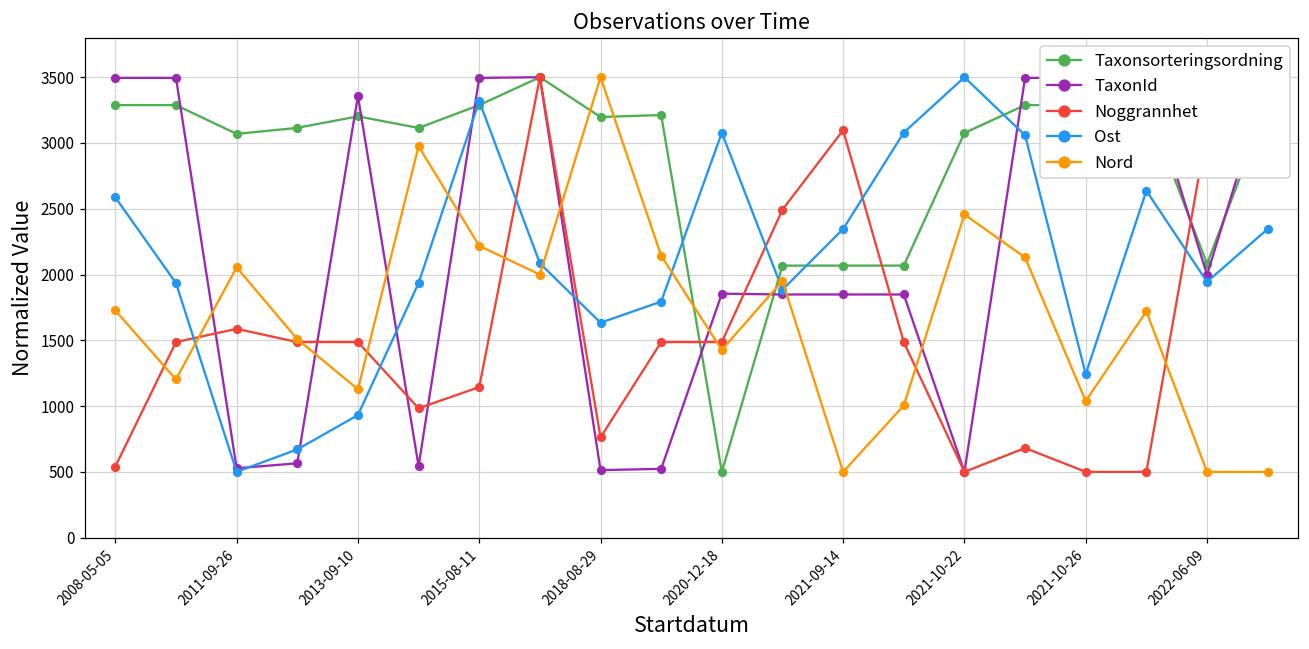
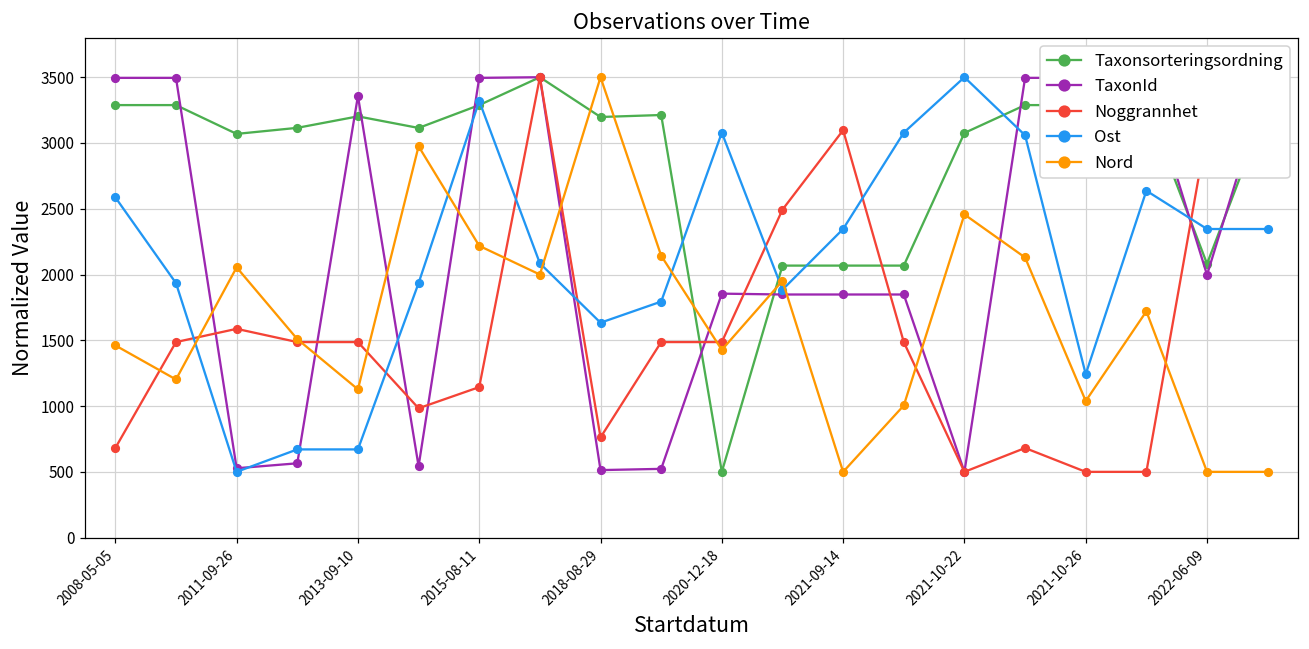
Noggrannhet, 2008-05-05: 540 -> 680
Nord, 2008-05-05: 1730 -> 1460
Ost, 2013-09-10: 930 -> 670
Ost, 2022-06-09: 1940 -> 2350
